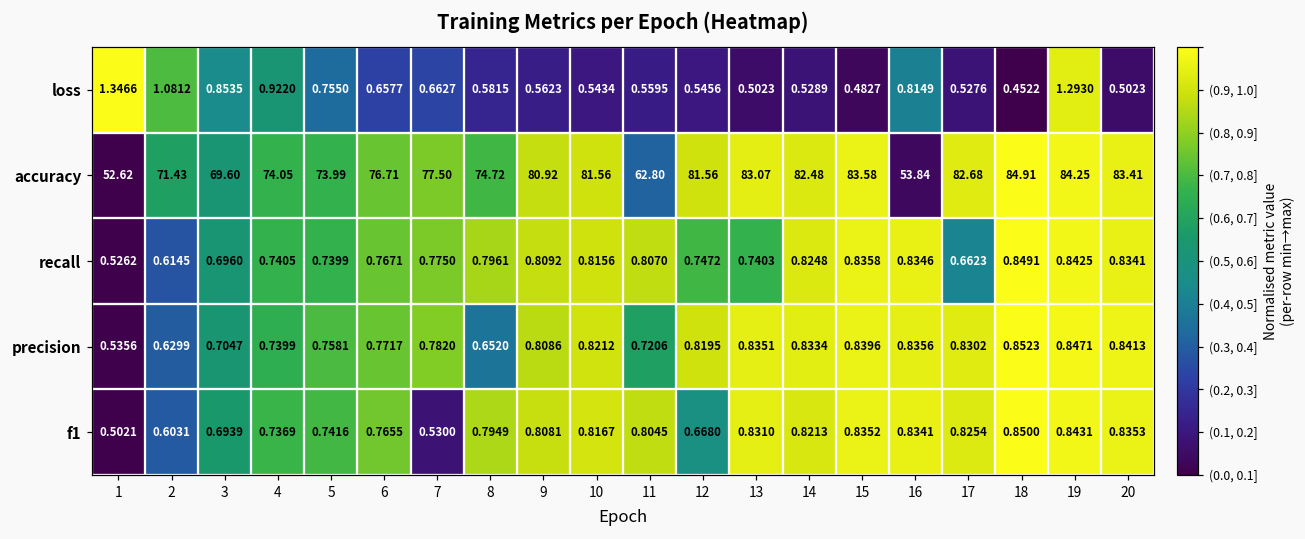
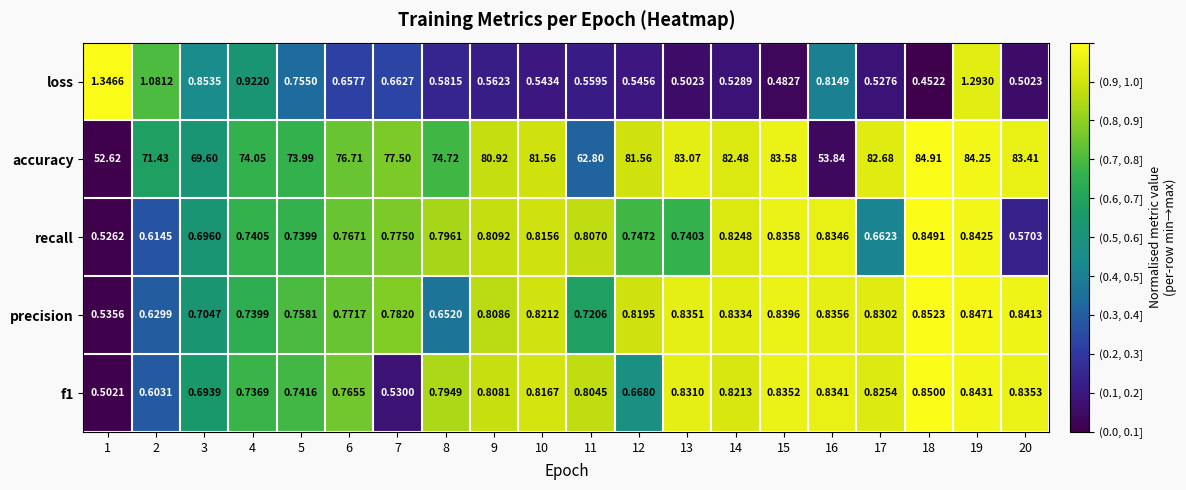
recall, 20: 0.8341 -> 0.5703
